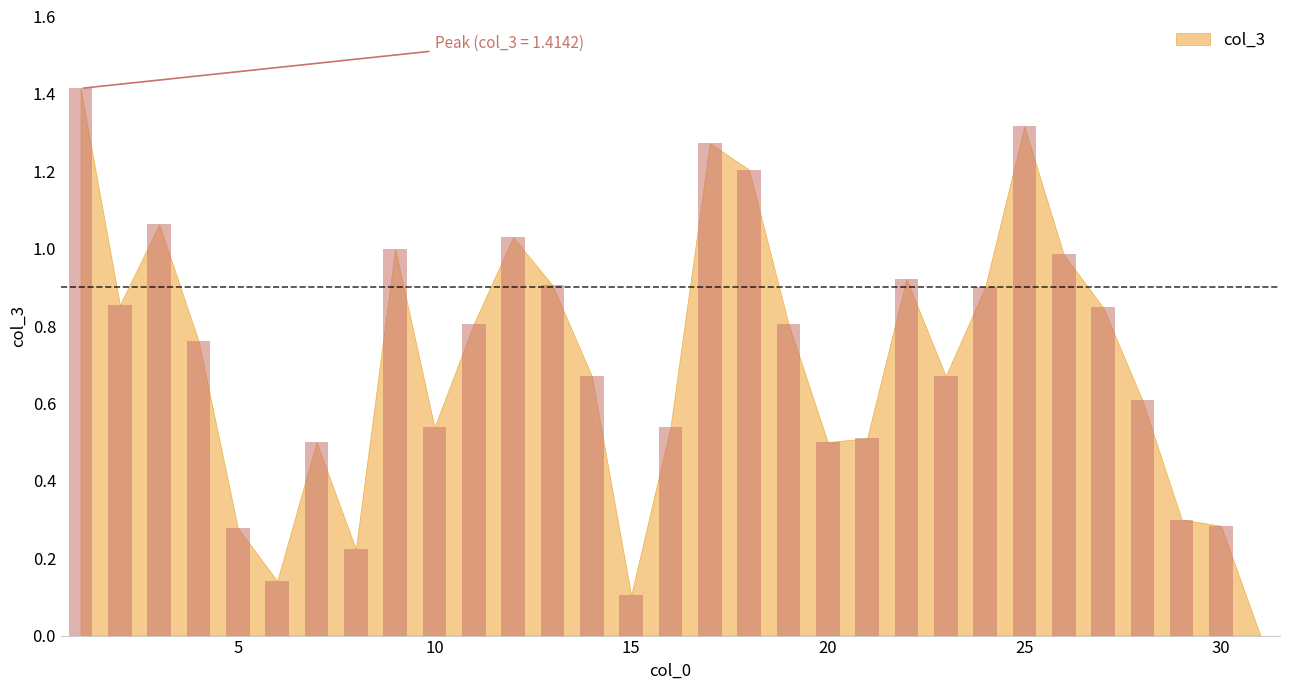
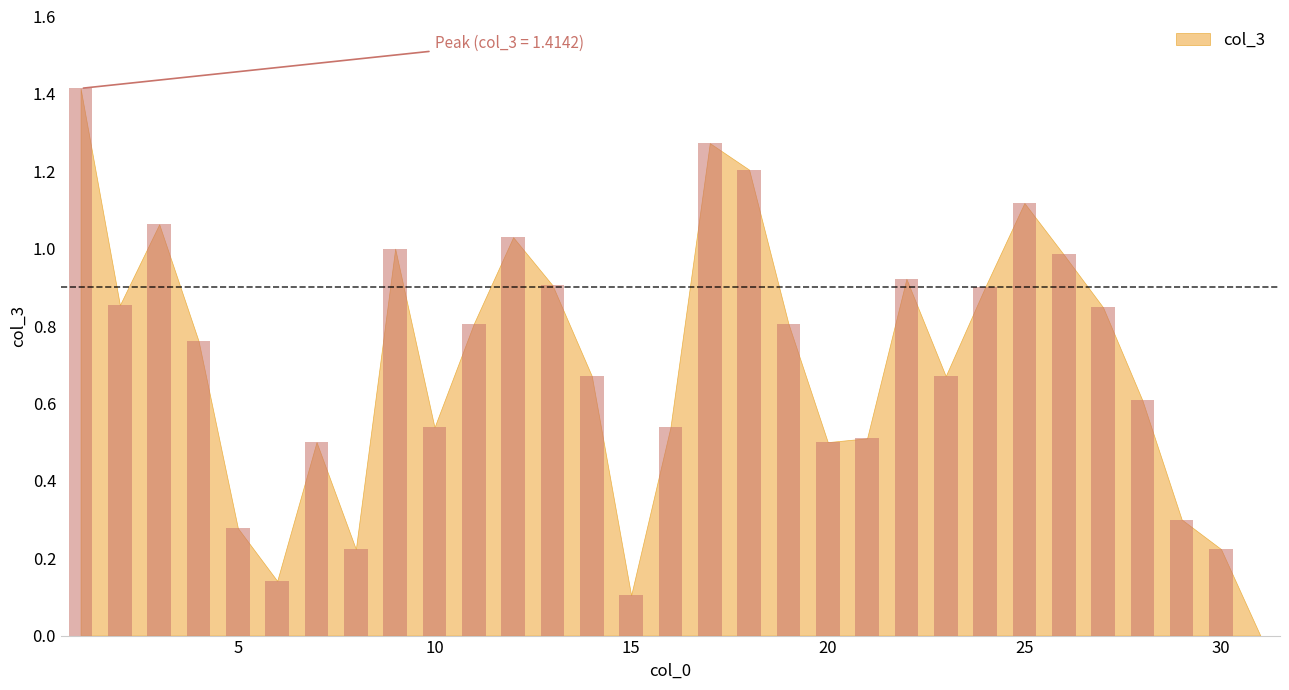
25: 1.32 -> 1.12
30: 0.28 -> 0.22
